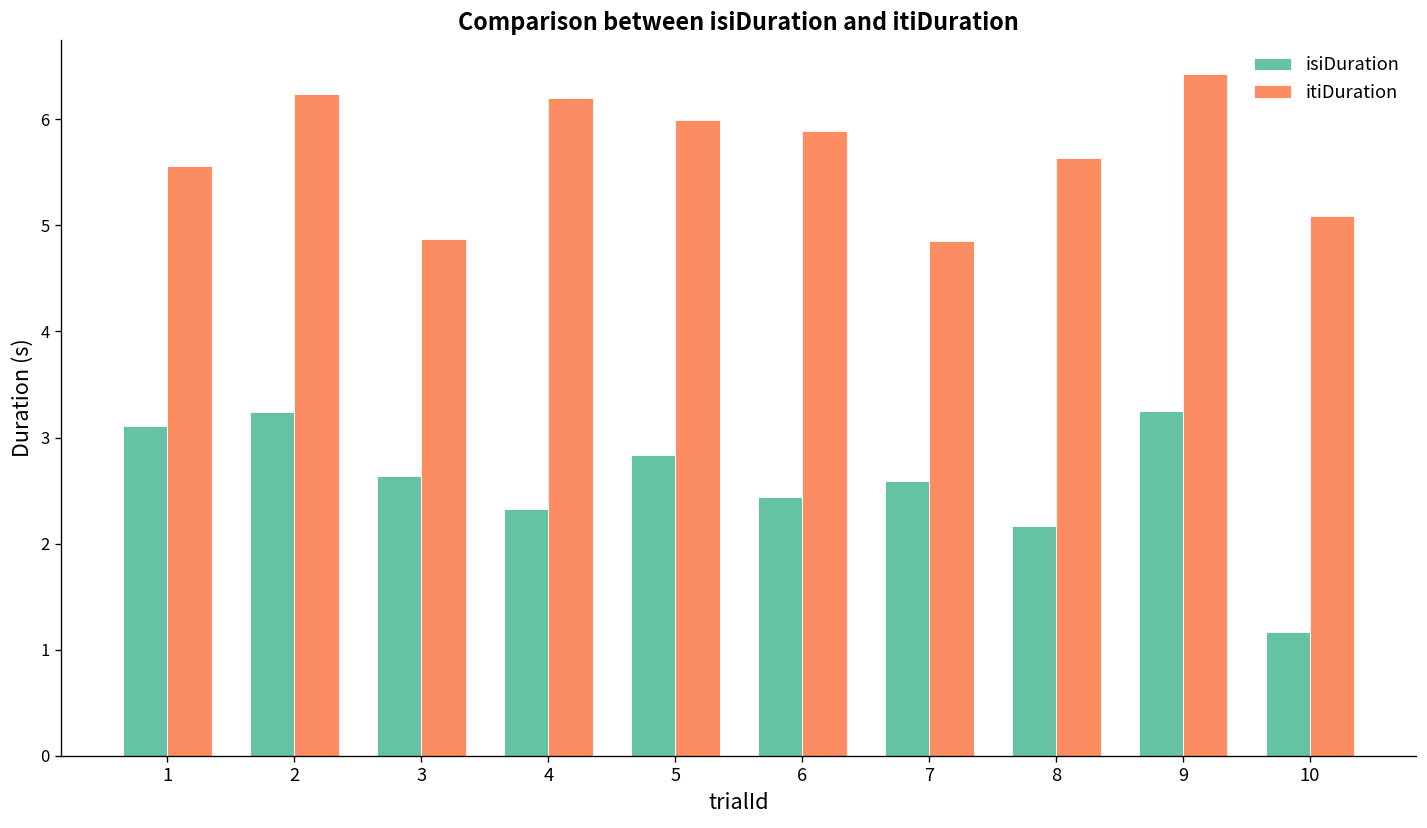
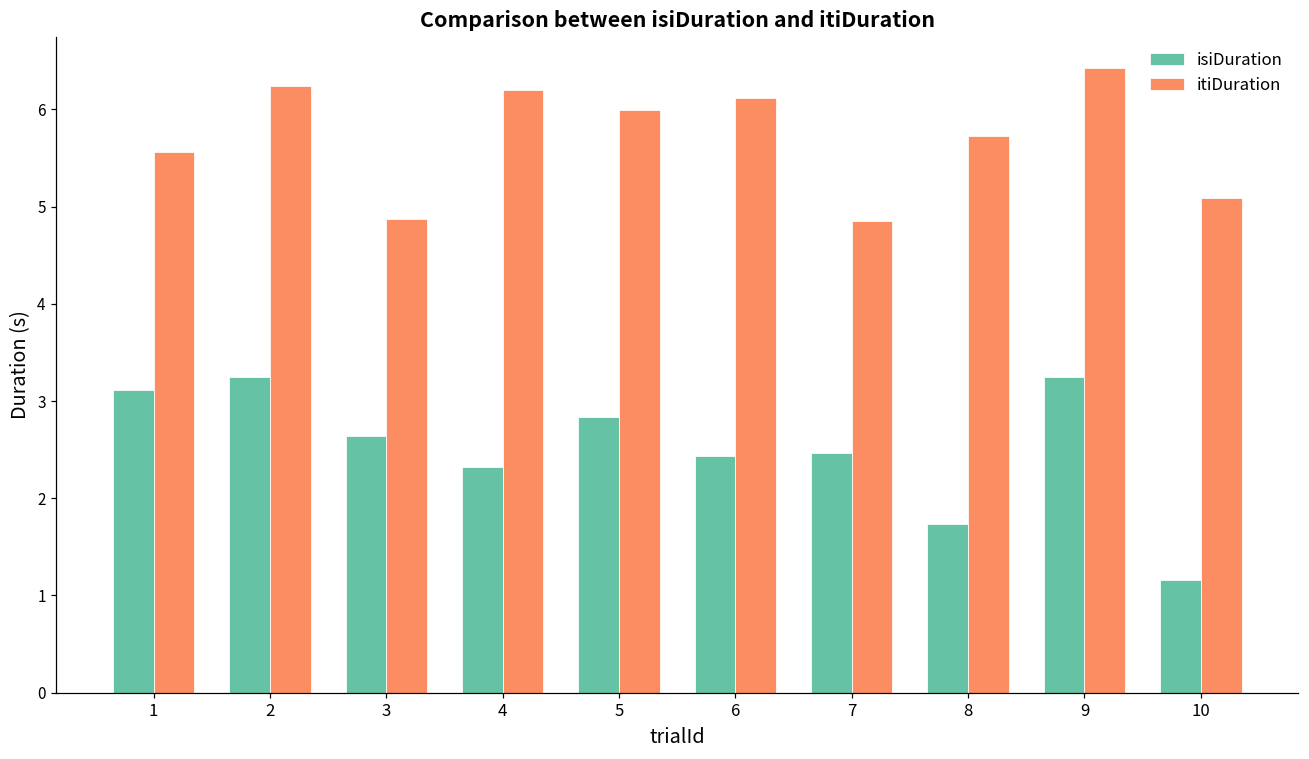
itiDuration, 6: 5.9 -> 6.1
isiDuration, 7: 2.6 -> 2.5
isiDuration, 8: 2.2 -> 1.7
itiDuration, 8: 5.6 -> 5.7
